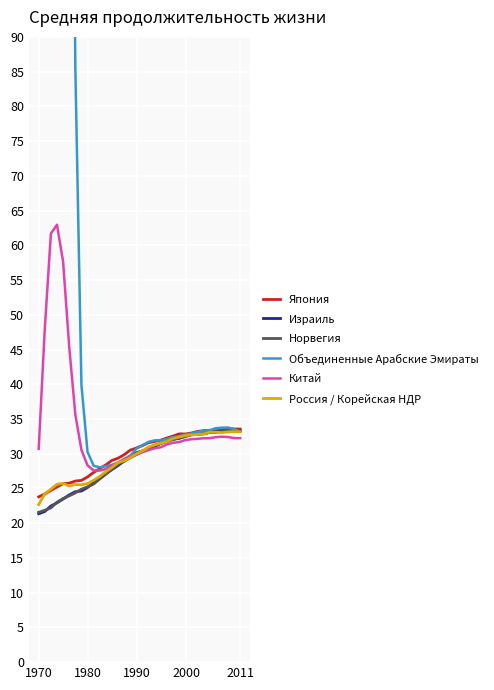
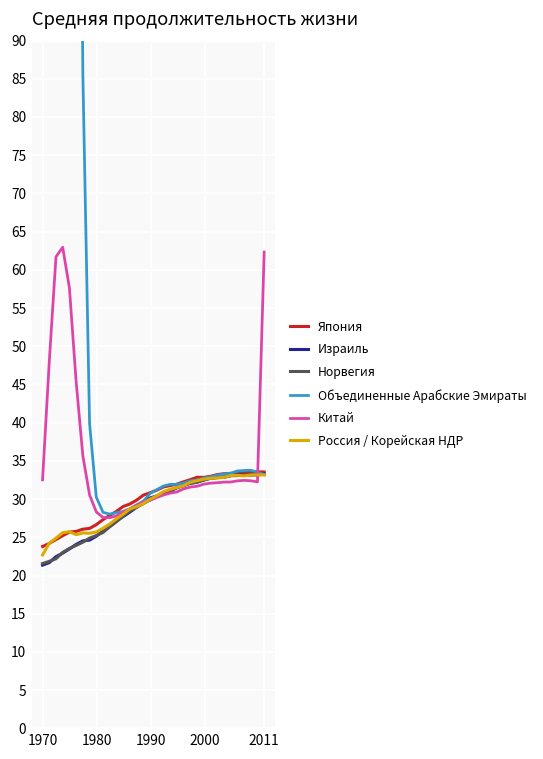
Китай, 1970: 31 -> 33
Китай, 2011: 32 -> 62
